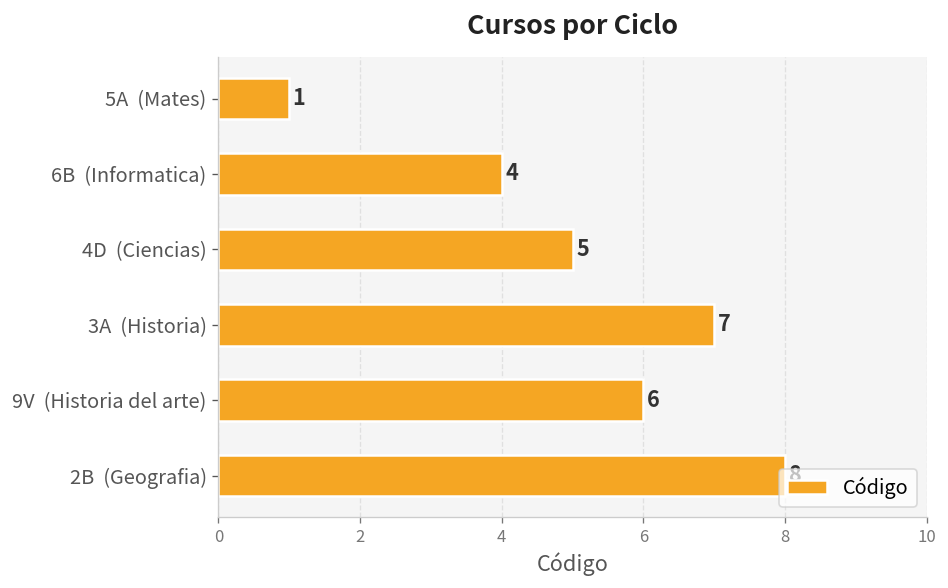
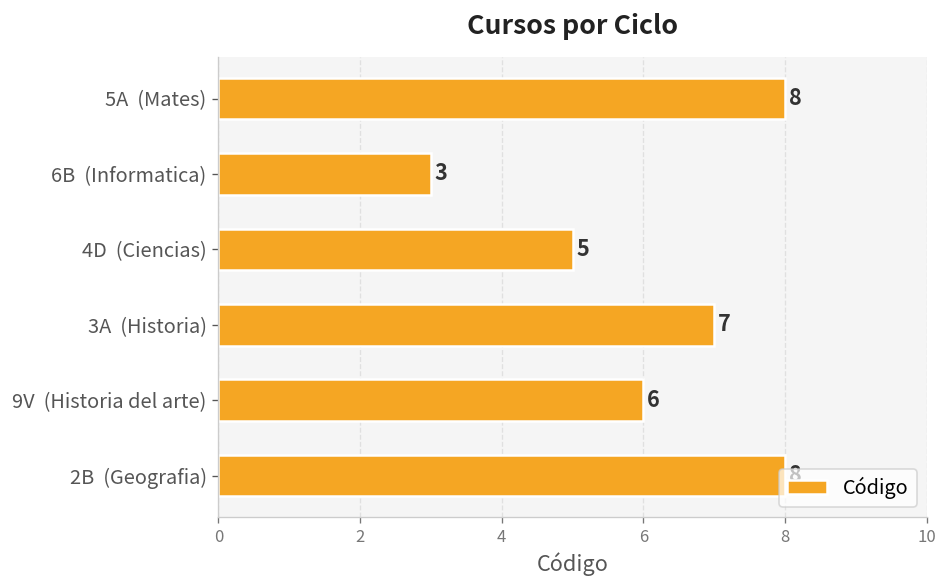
5A (Mates): 1 -> 8
6B (Informatica): 4 -> 3
